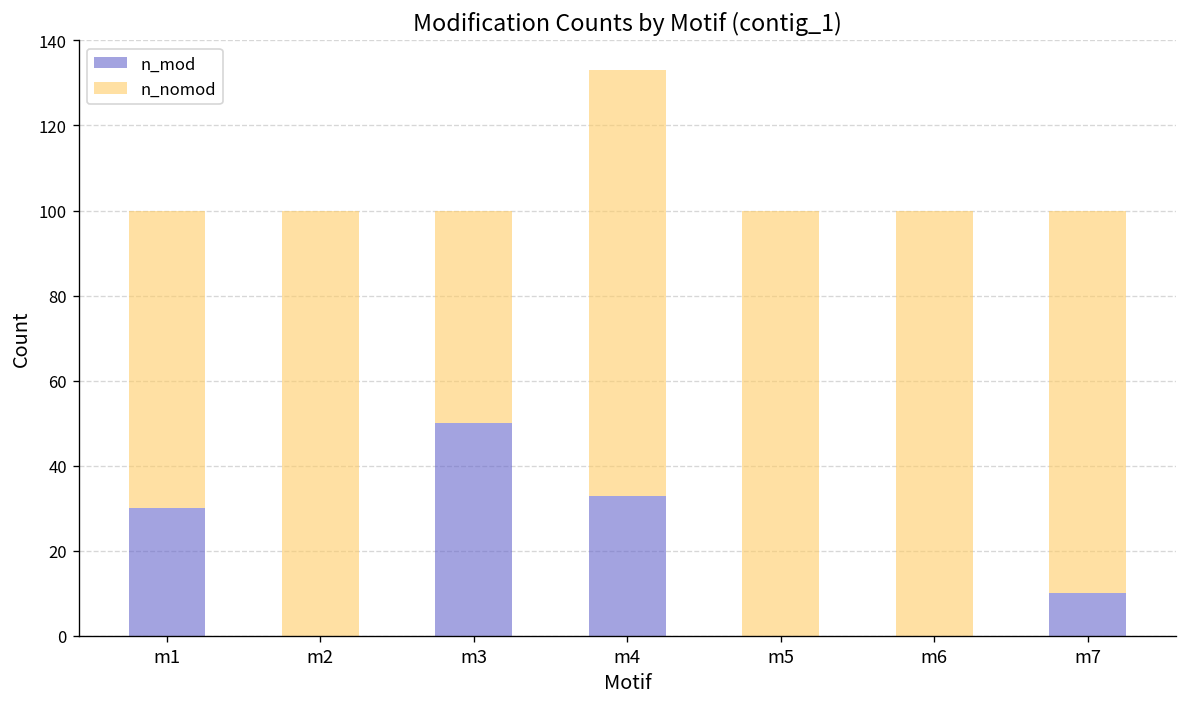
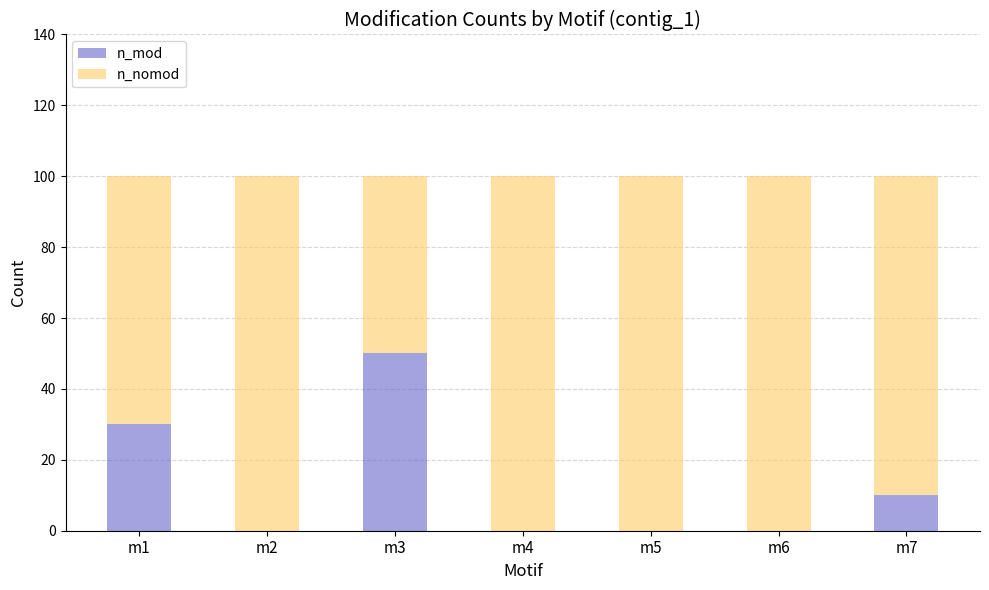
n_mod, m4: 33 -> 0
